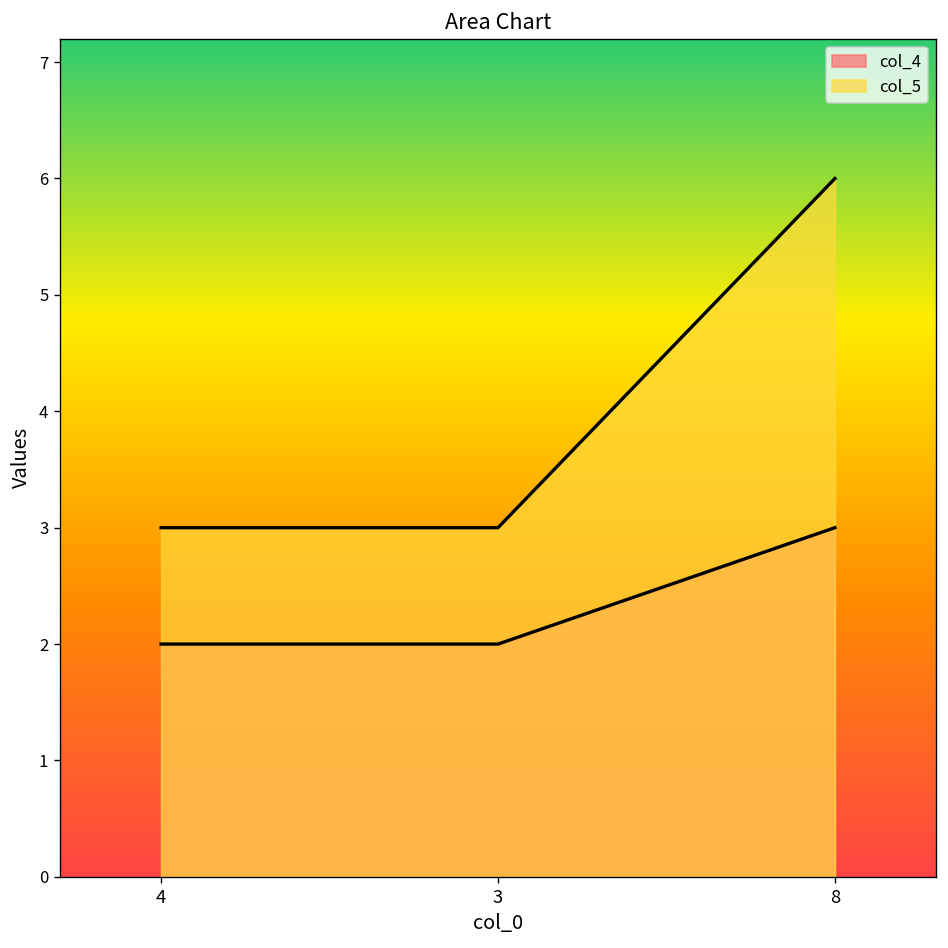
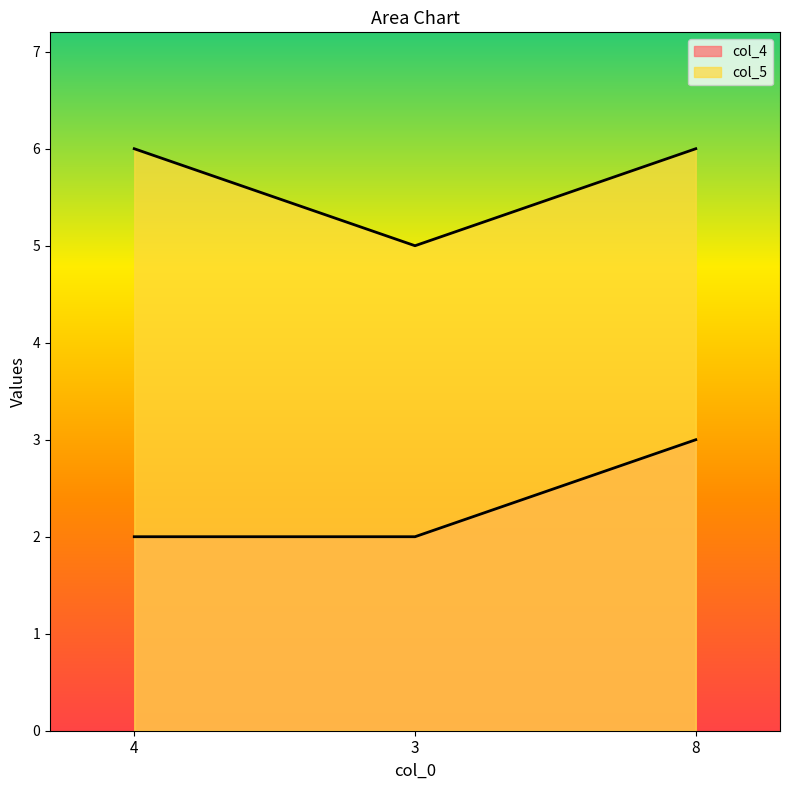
col_5, 4: 3 -> 6
col_5, 3: 3 -> 5
